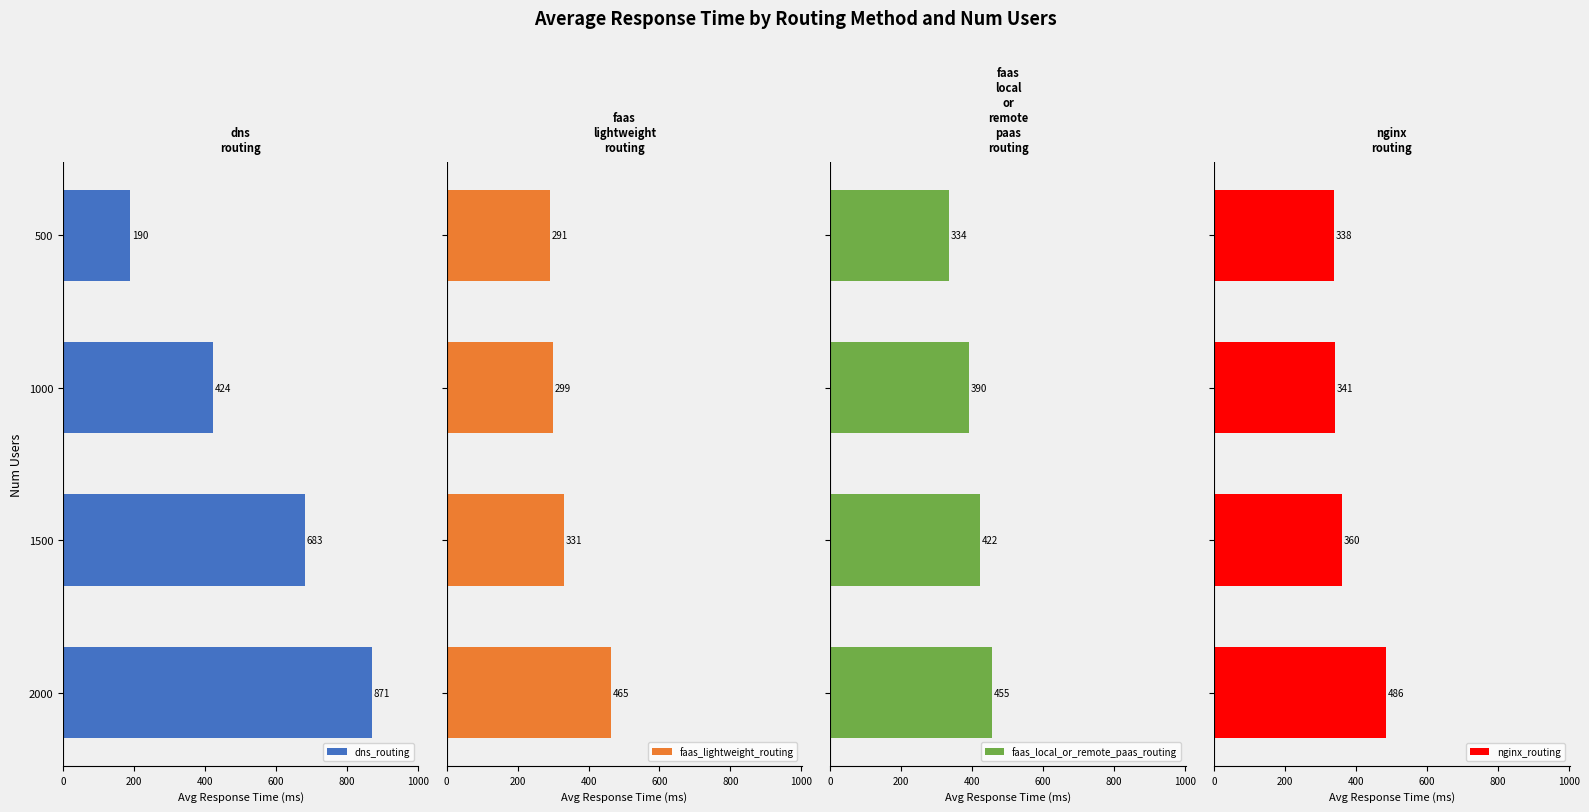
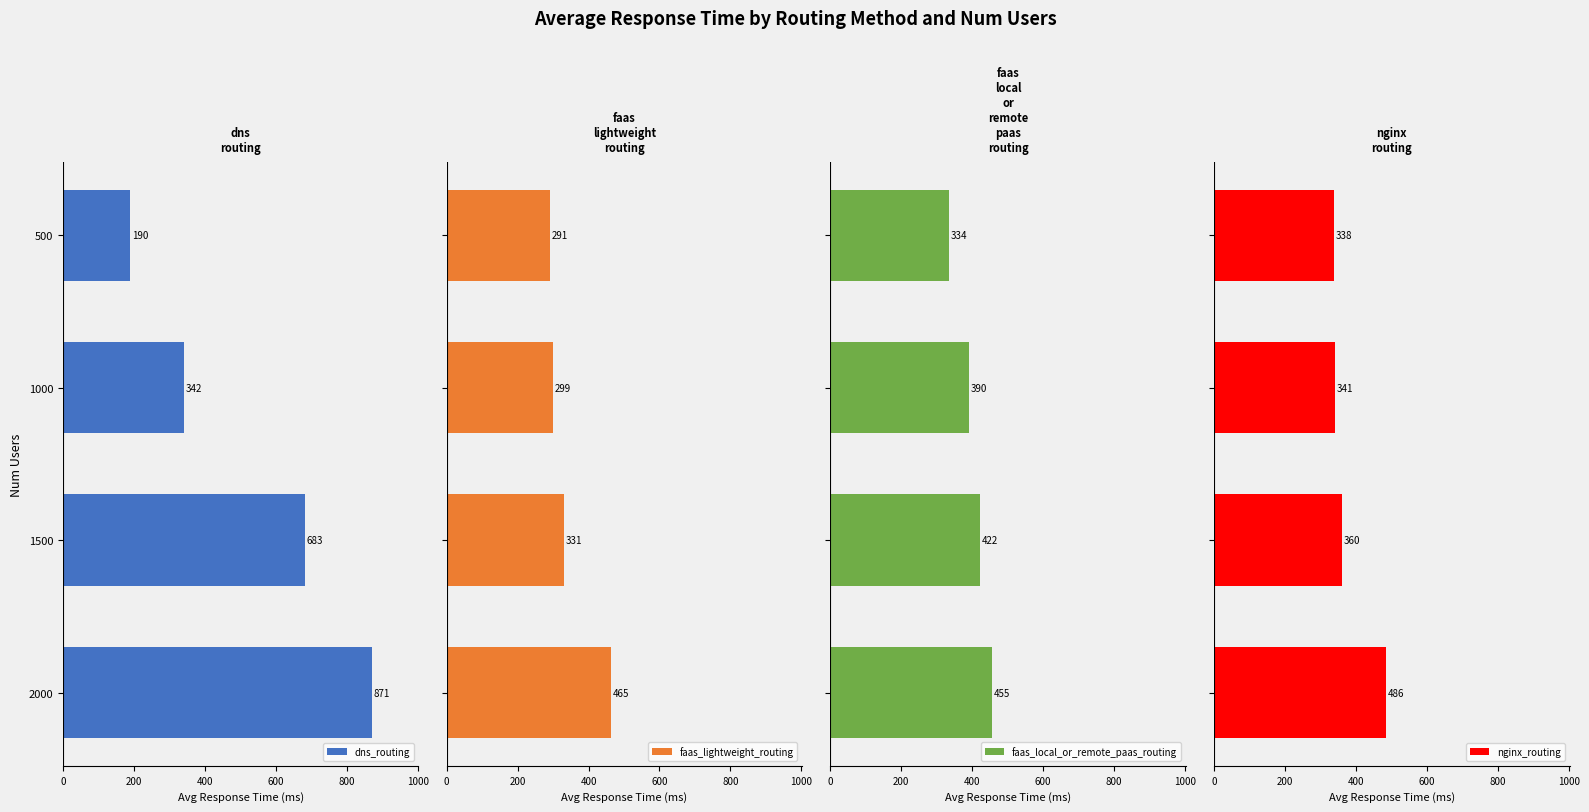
dns routing, 1000: 424 -> 342
